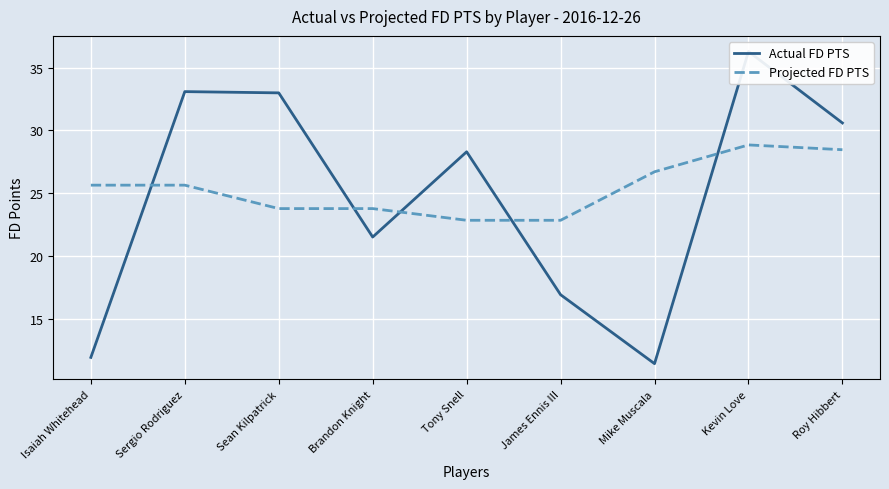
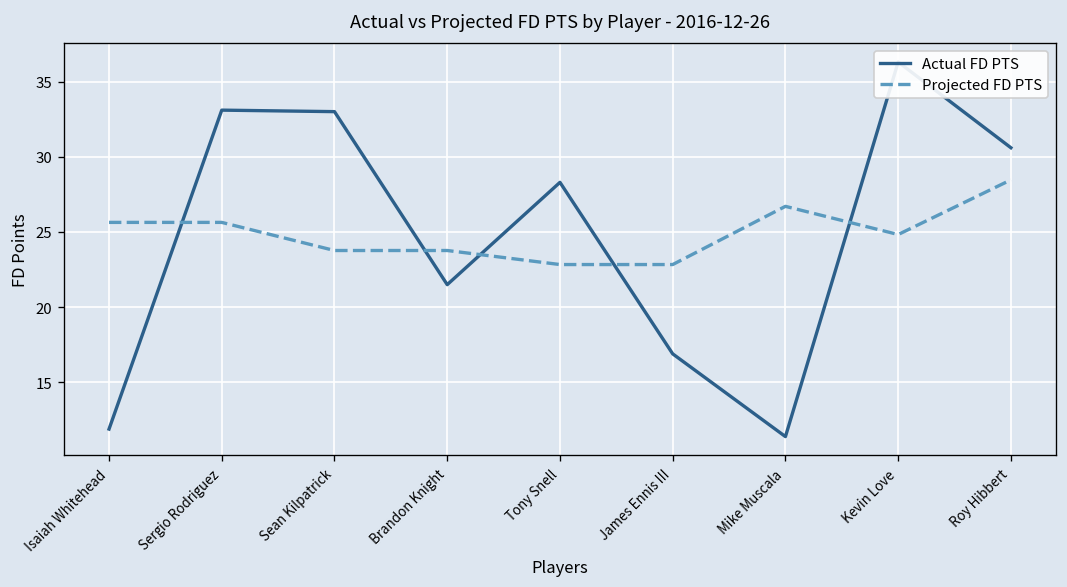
Projected FD PTS, Kevin Love: 28.8 -> 24.8
